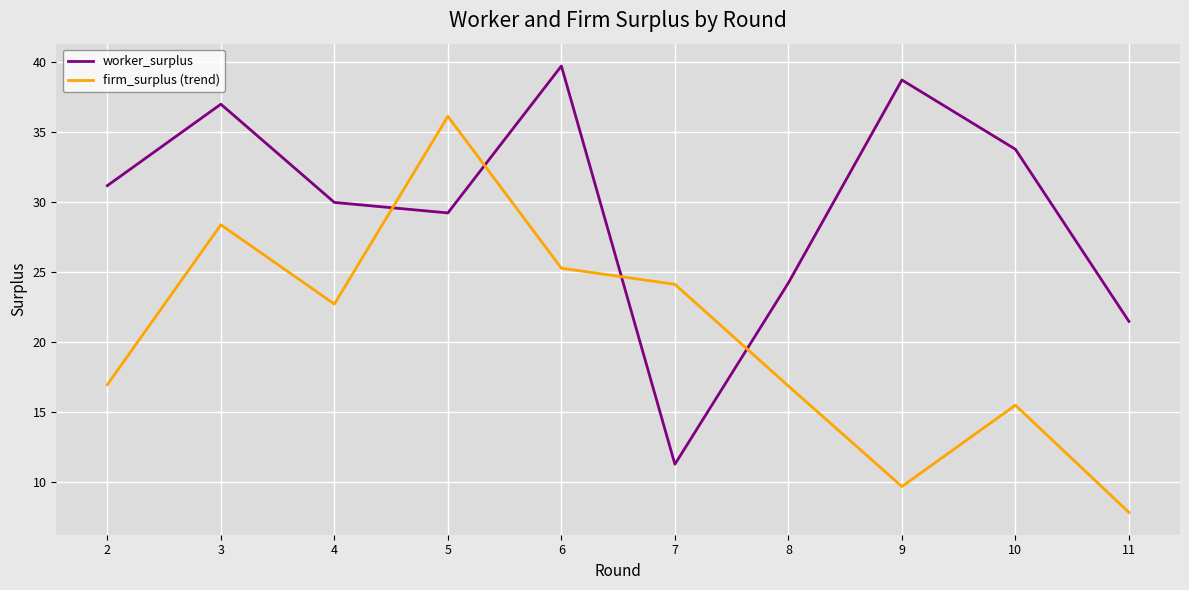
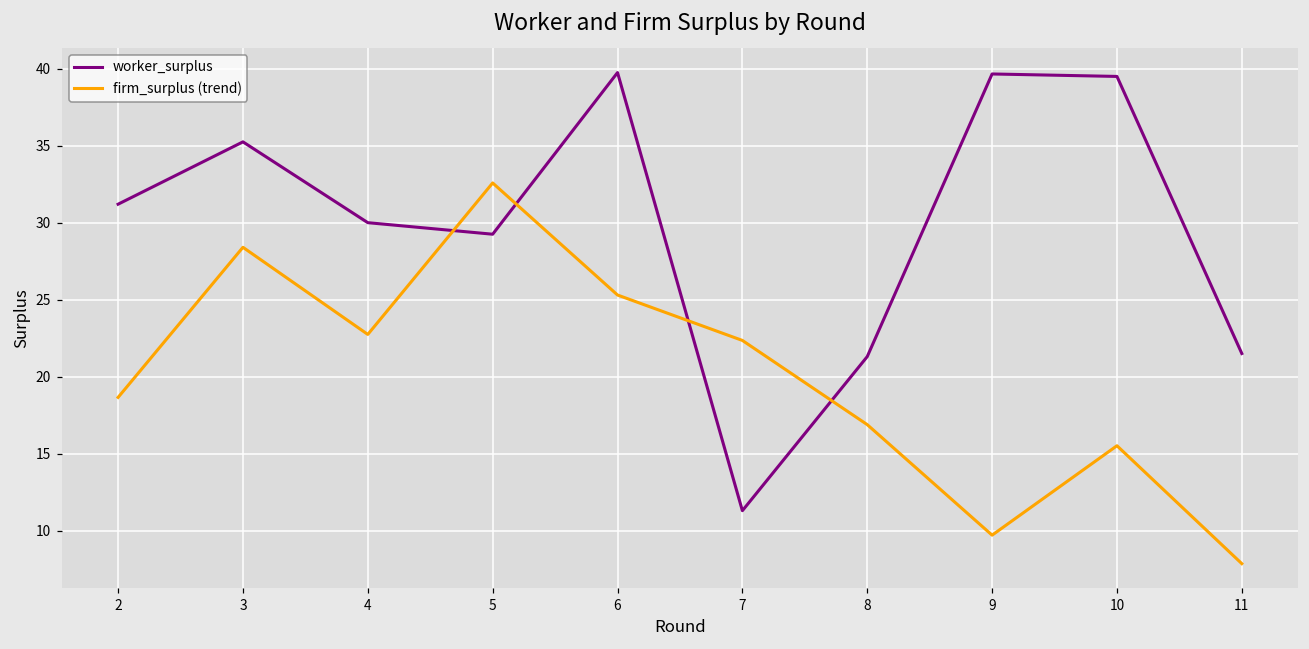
firm_surplus (trend), 2: 17.0 -> 18.7
worker_surplus, 3: 37.0 -> 35.3
firm_surplus (trend), 5: 36.2 -> 32.6
firm_surplus (trend), 7: 24.2 -> 22.4
worker_surplus, 8: 24.3 -> 21.3
worker_surplus, 9: 38.8 -> 39.7
worker_surplus, 10: 33.8 -> 39.5
